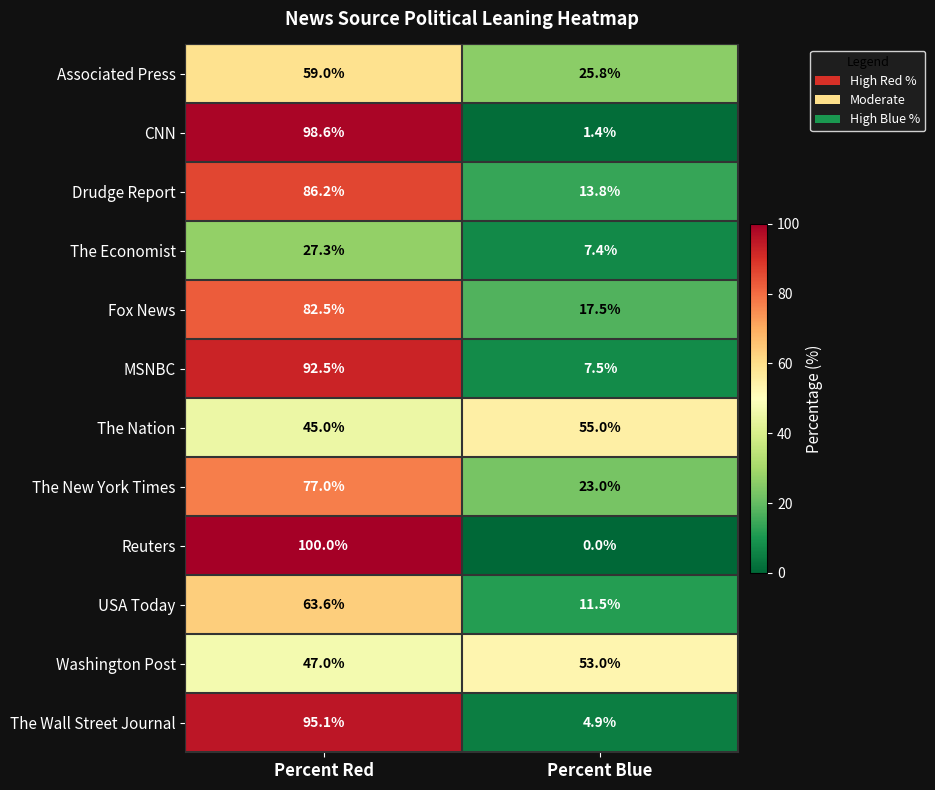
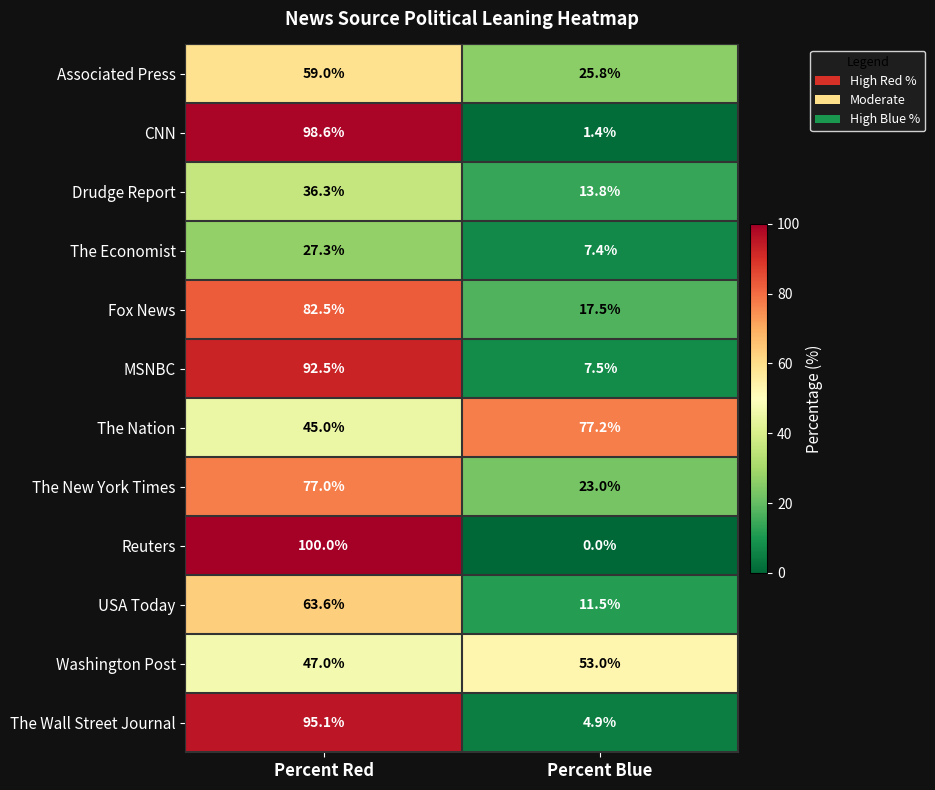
Drudge Report, Percent Red: 86.2% -> 36.3%
The Nation, Percent Blue: 55.0% -> 77.2%
